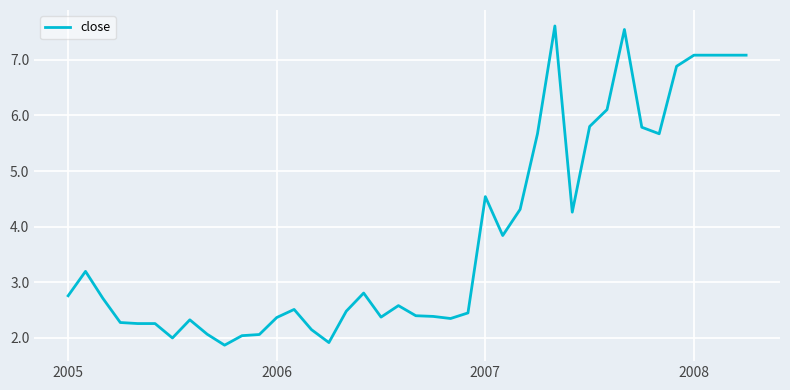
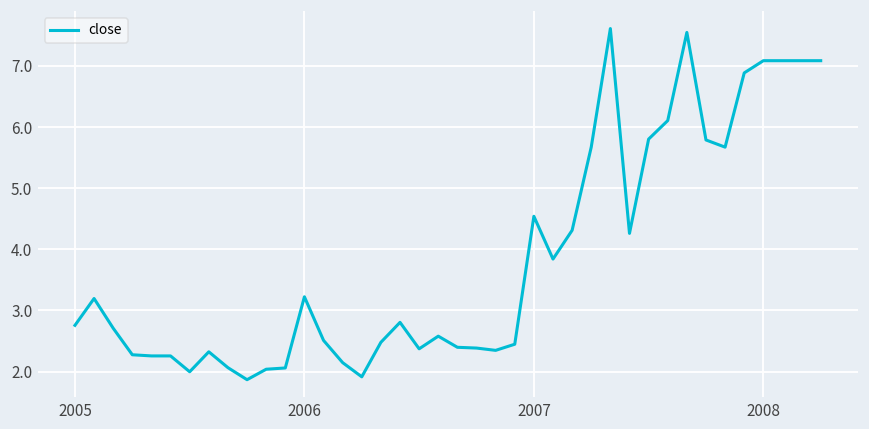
2006: 2.4 -> 3.2
